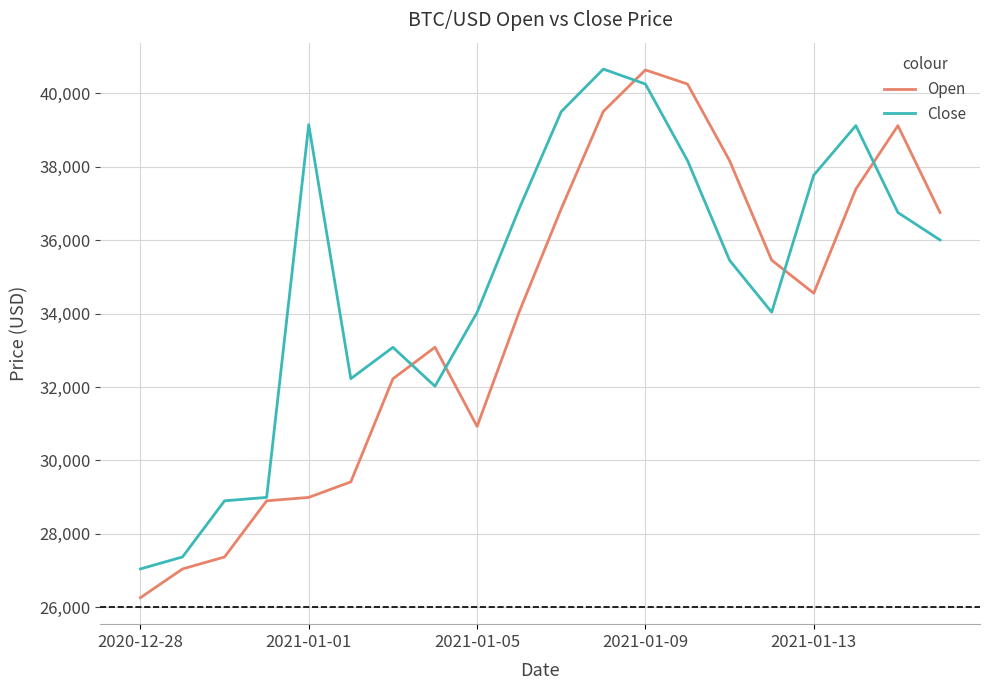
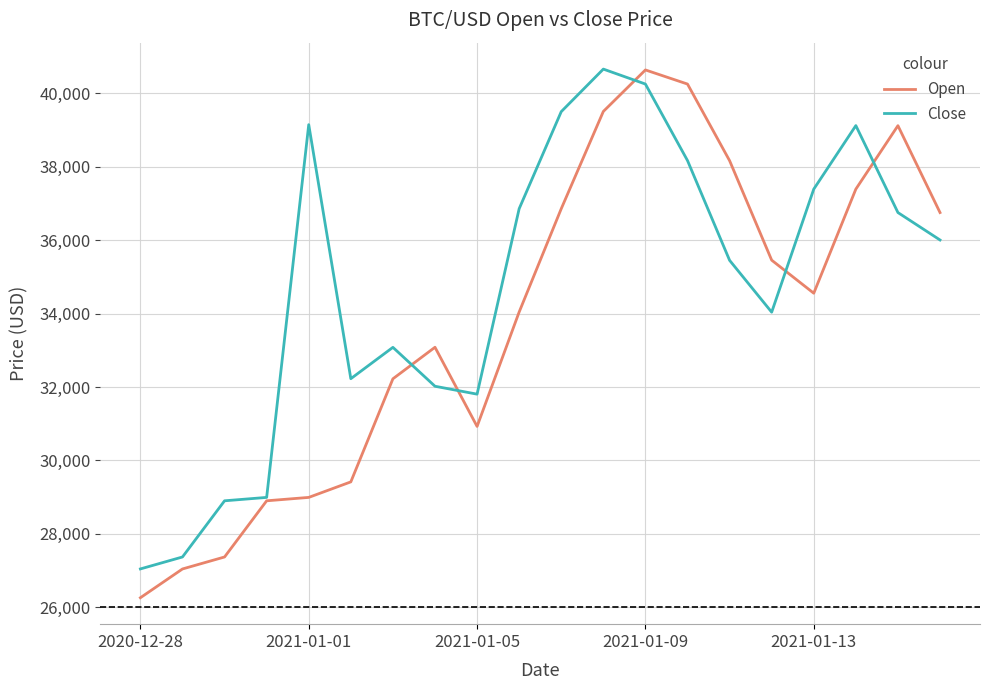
Close, 2021-01-05: 34,000 -> 31,800
Close, 2021-01-13: 37,800 -> 37,400
